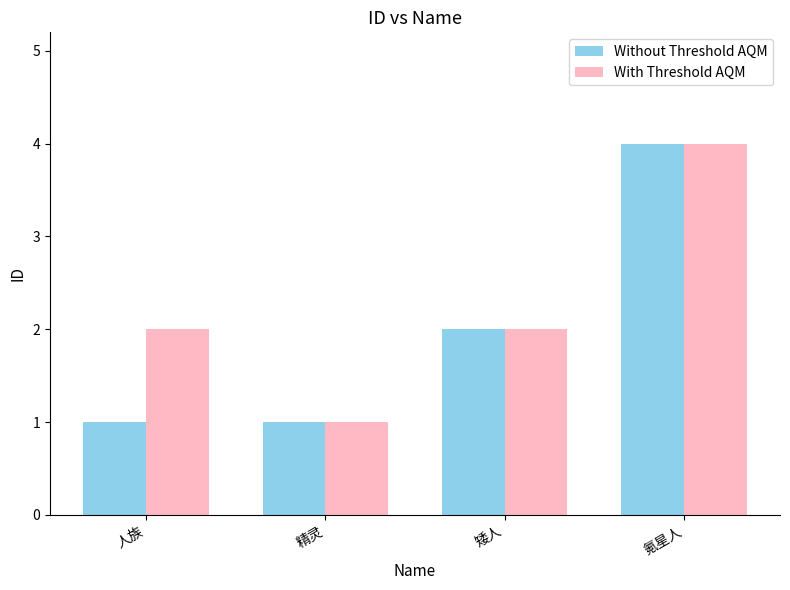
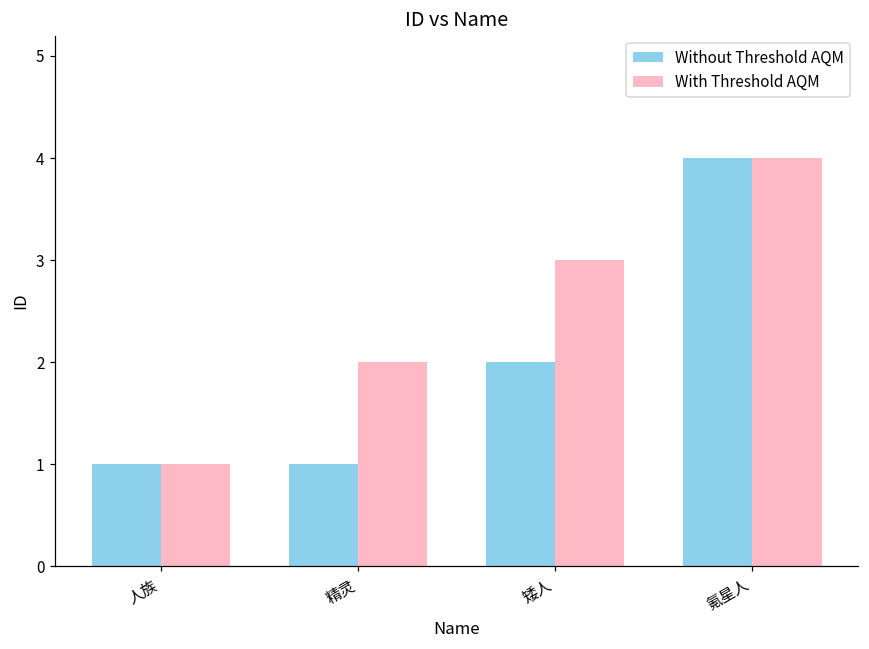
With Threshold AQM, 人族: 2 -> 1
With Threshold AQM, 精灵: 1 -> 2
With Threshold AQM, 矮人: 2 -> 3
